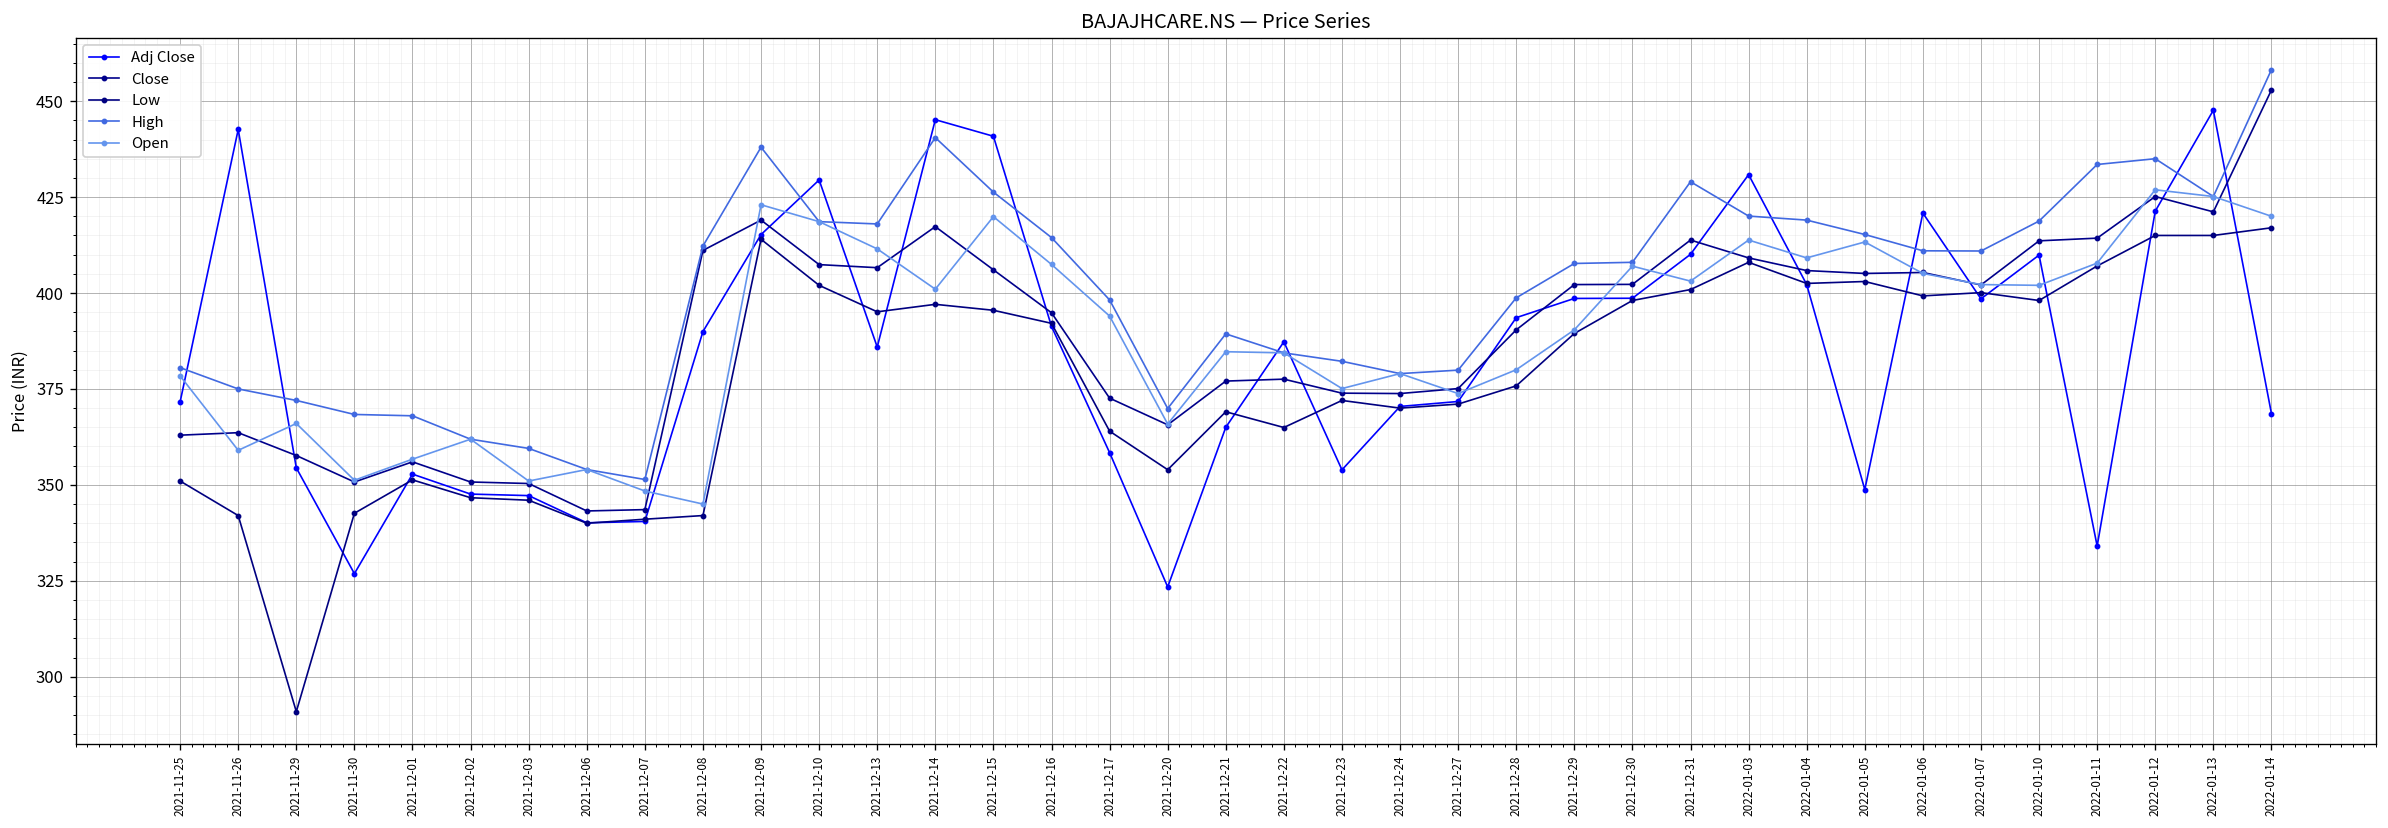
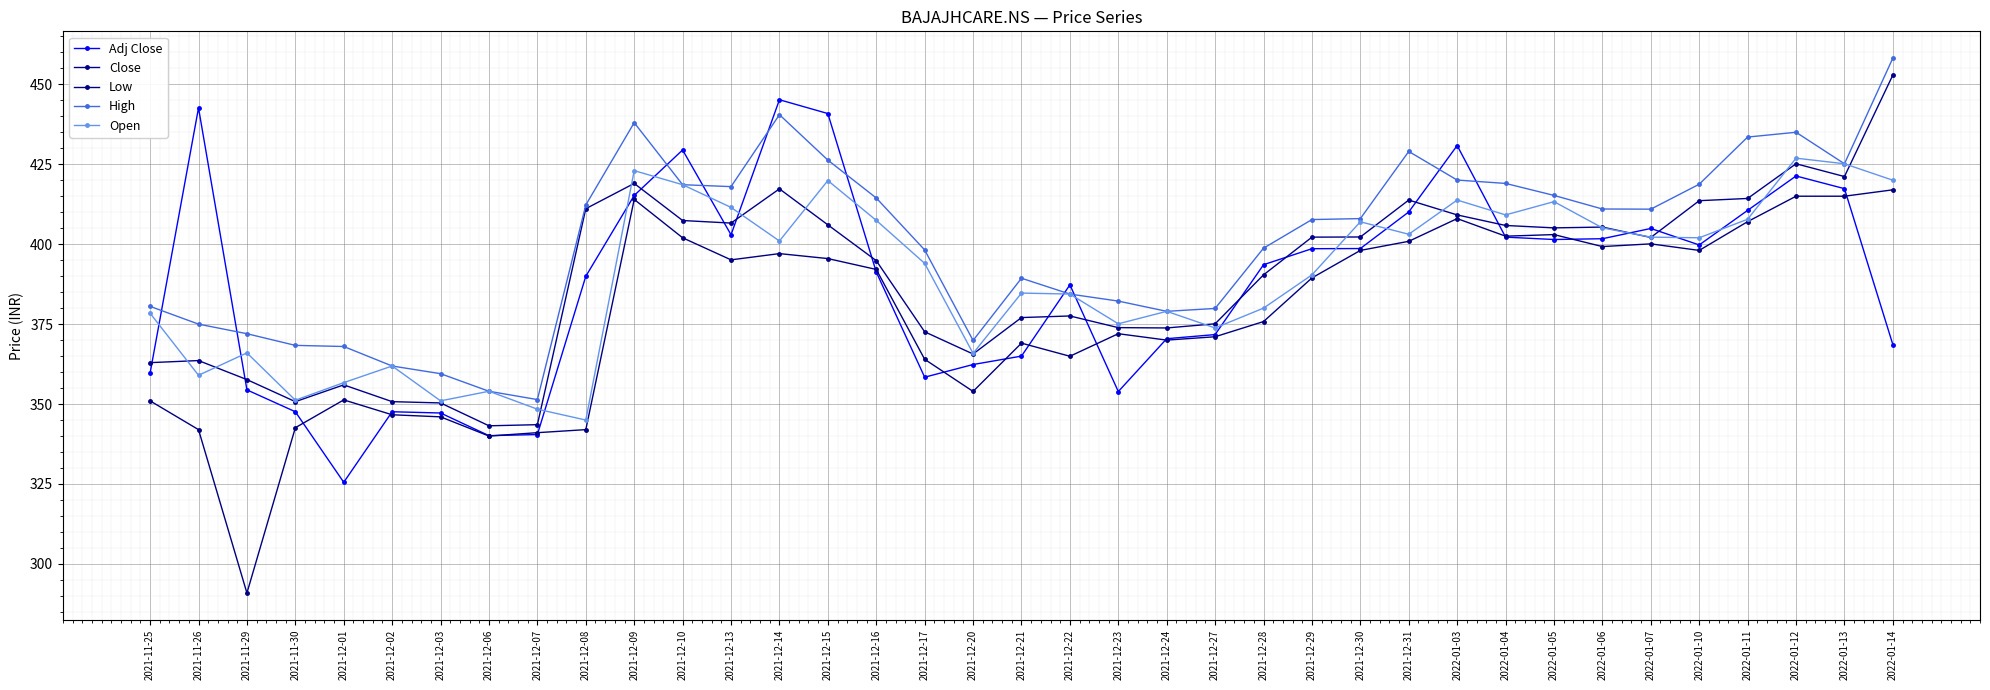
Adj Close, 2021-11-25: 372 -> 360
Adj Close, 2021-11-30: 327 -> 348
Adj Close, 2021-12-01: 353 -> 326
Adj Close, 2021-12-13: 386 -> 403
Adj Close, 2021-12-20: 323 -> 362
Adj Close, 2022-01-05: 349 -> 401
Adj Close, 2022-01-06: 421 -> 402
Adj Close, 2022-01-07: 398 -> 405
Adj Close, 2022-01-10: 410 -> 400
Adj Close, 2022-01-11: 334 -> 411
Adj Close, 2022-01-13: 448 -> 417
